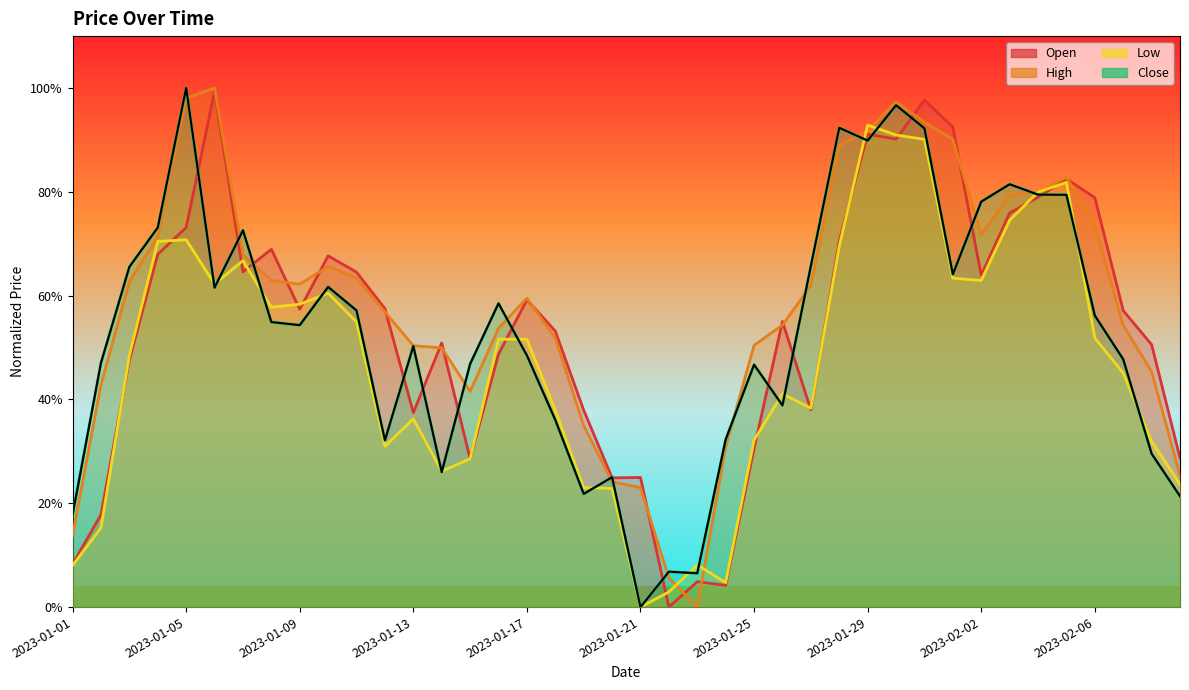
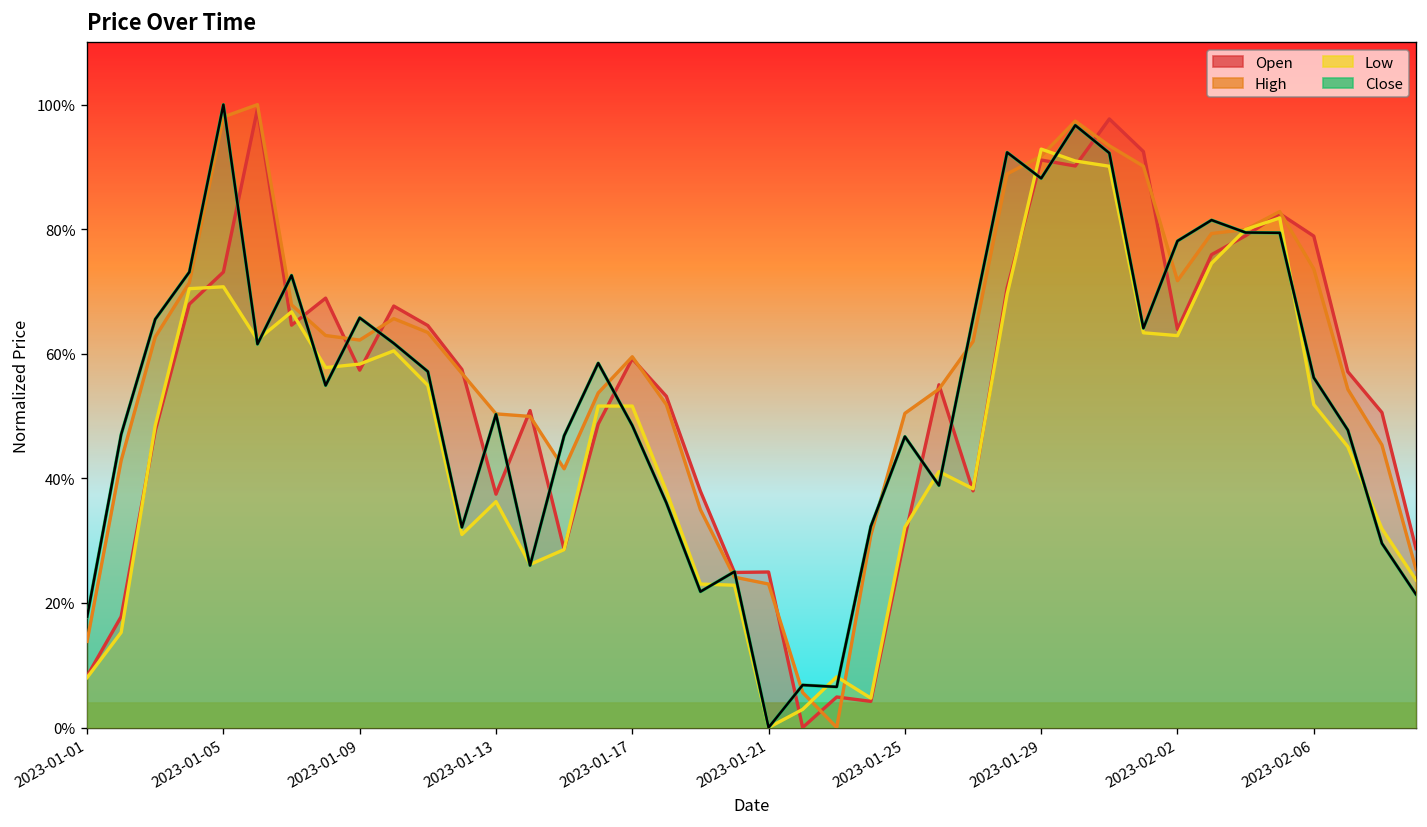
Close, 2023-01-09: 54% -> 66%
Close, 2023-01-29: 90% -> 88%
